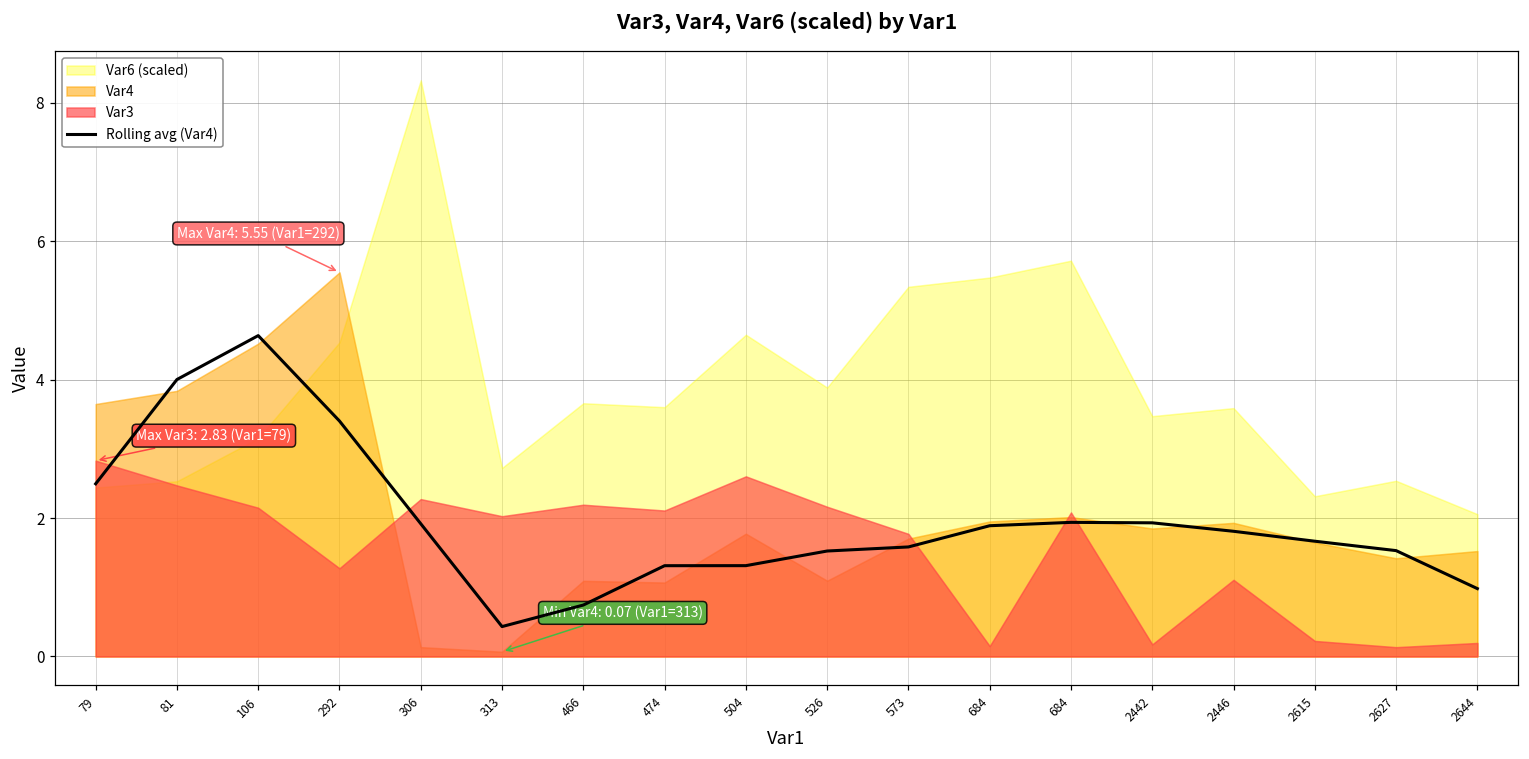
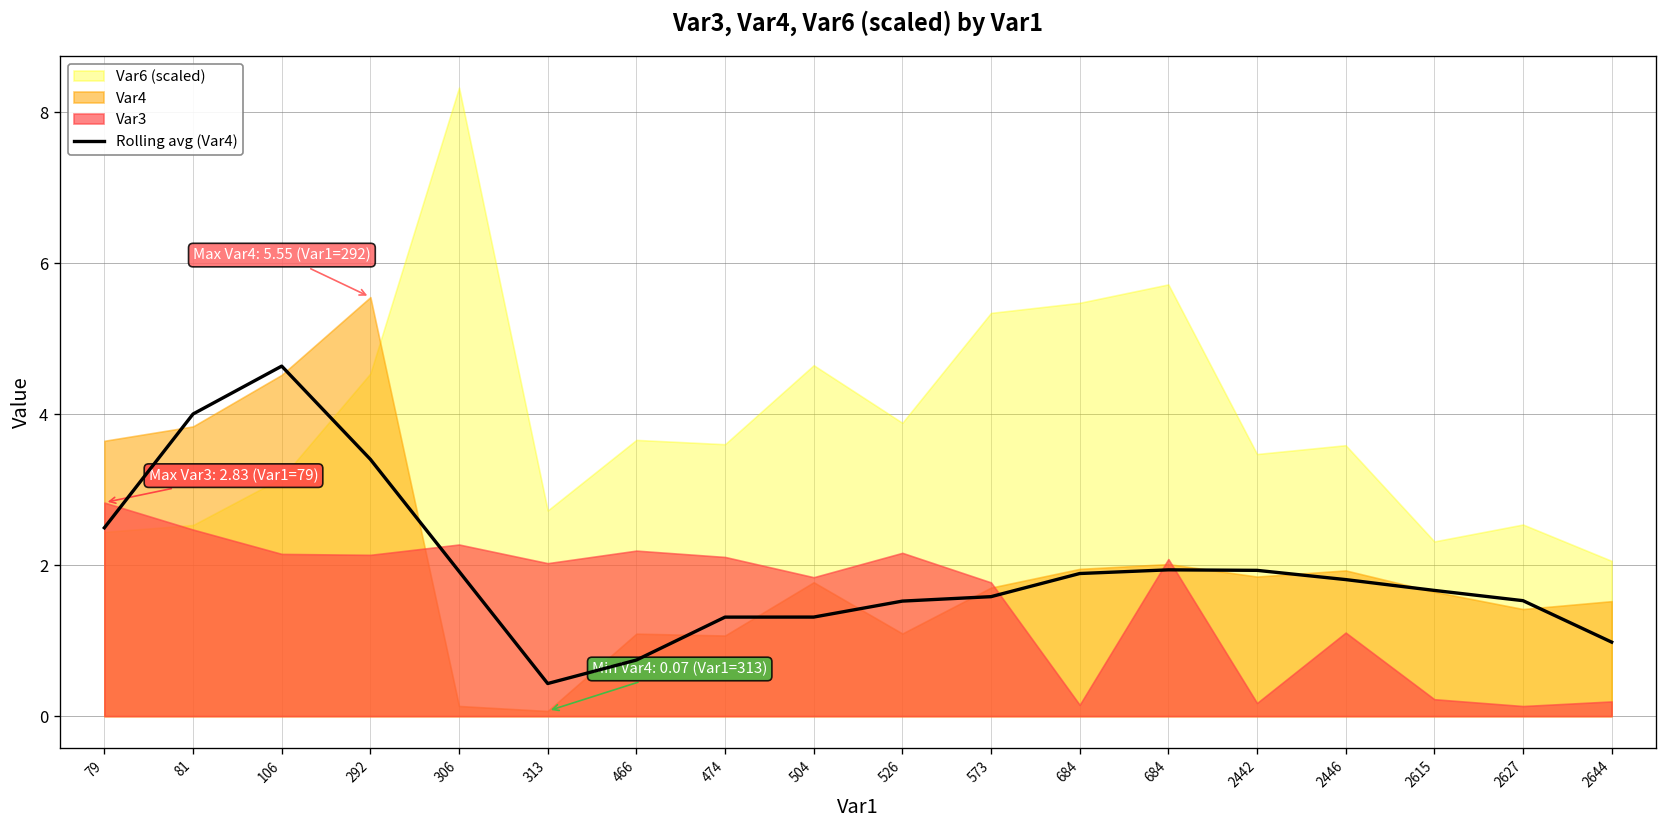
Var3, 292: 1.3 -> 2.1
Var3, 504: 2.6 -> 1.8
